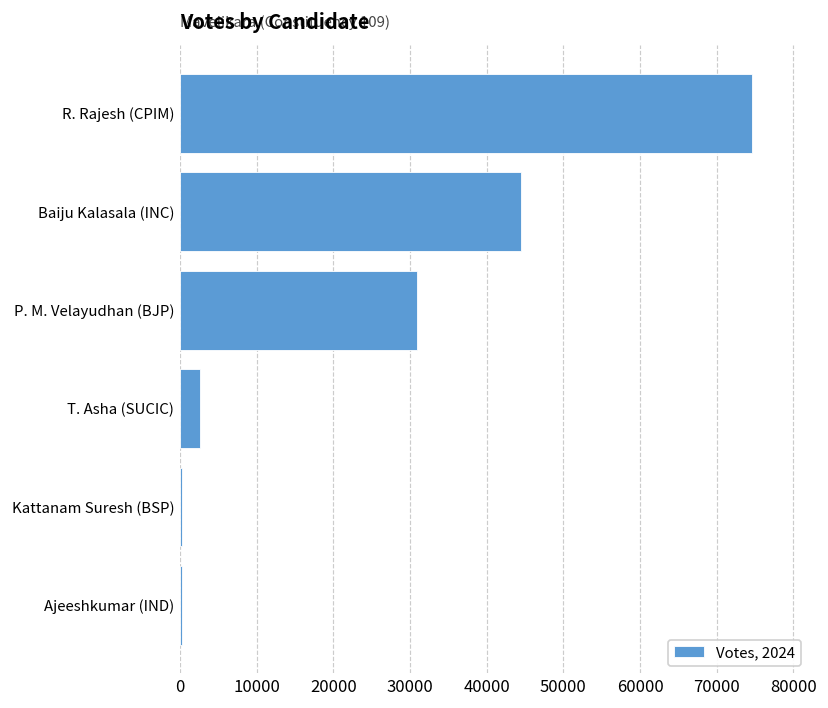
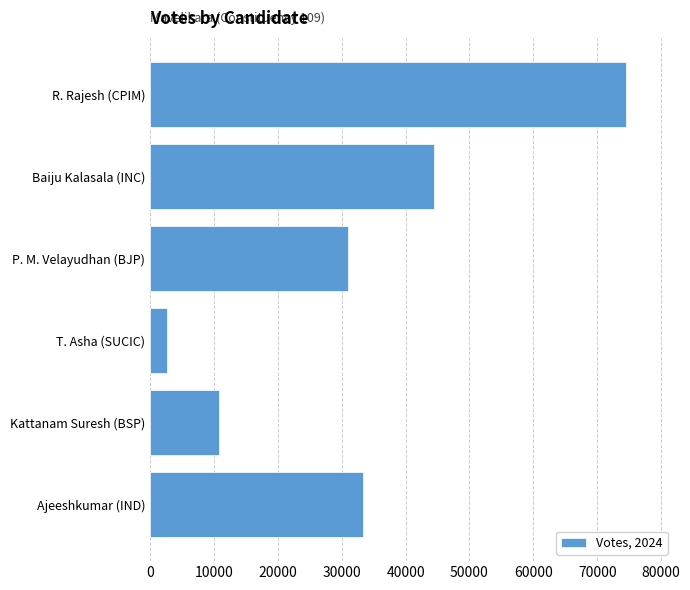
Kattanam Suresh (BSP): 0 -> 11000
Ajeeshkumar (IND): 0 -> 33000
